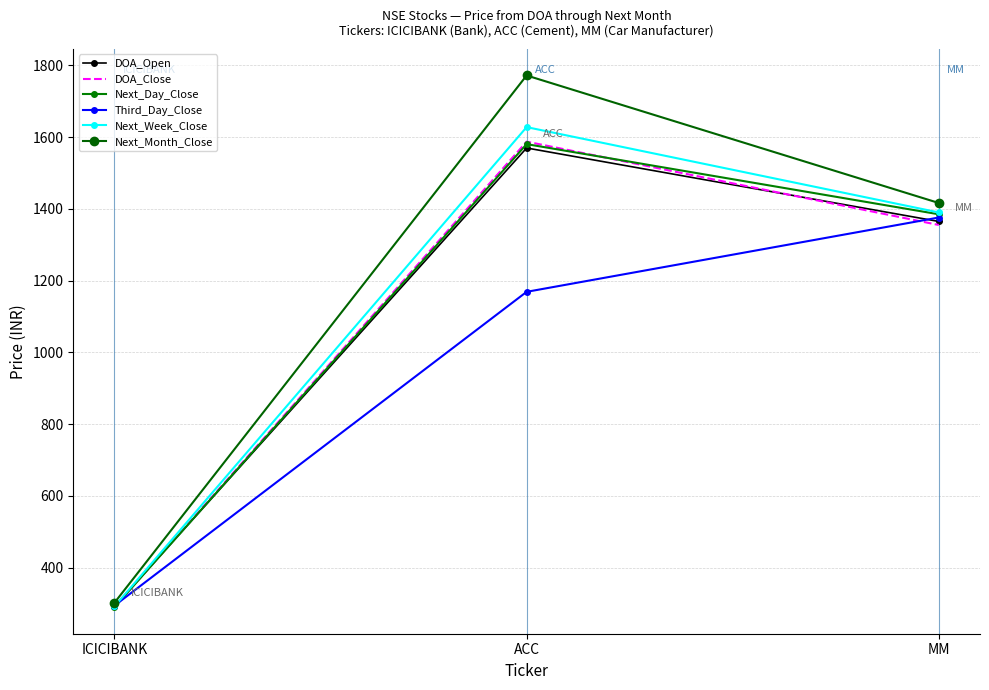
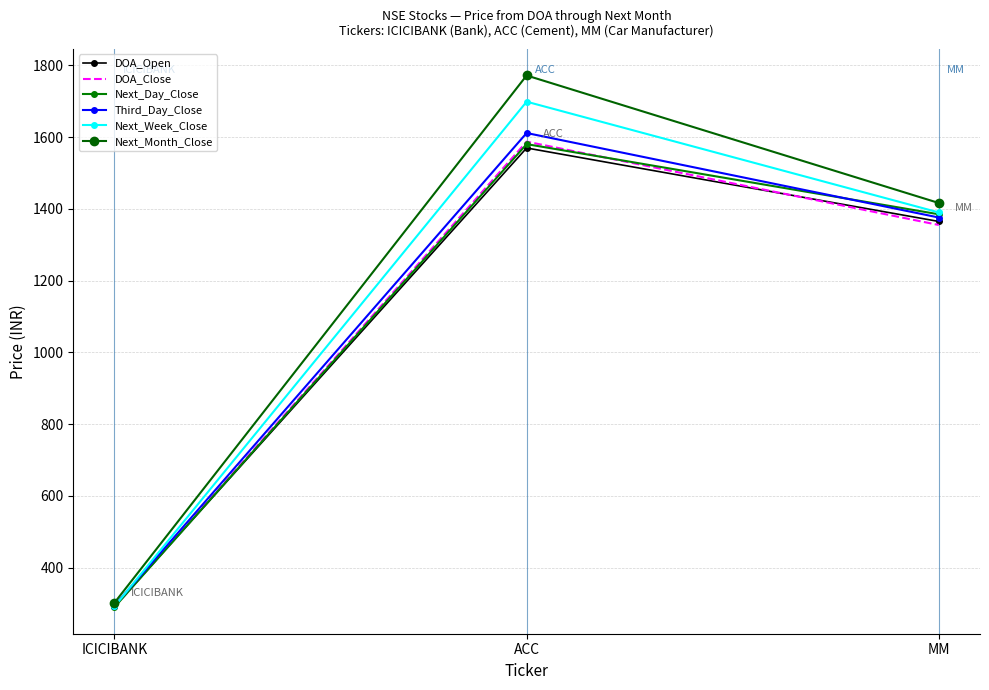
Third_Day_Close, ACC: 1170 -> 1610
Next_Week_Close, ACC: 1630 -> 1700
